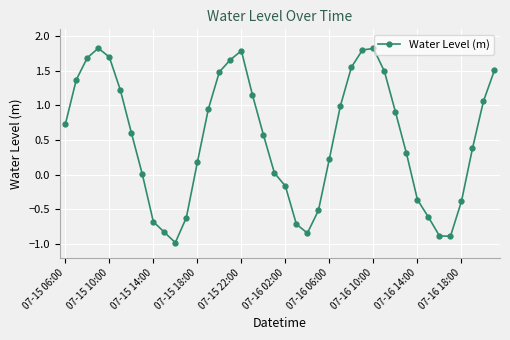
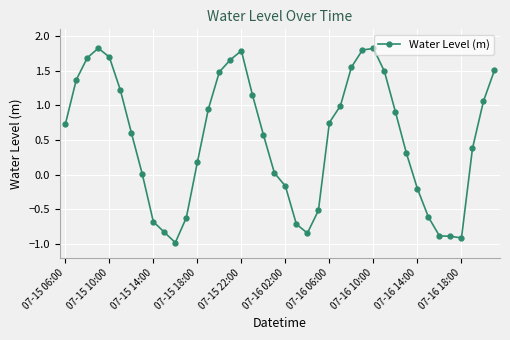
07-16 06:00: 0.2 -> 0.8
07-16 14:00: -0.4 -> -0.2
07-16 18:00: -0.4 -> -0.9
